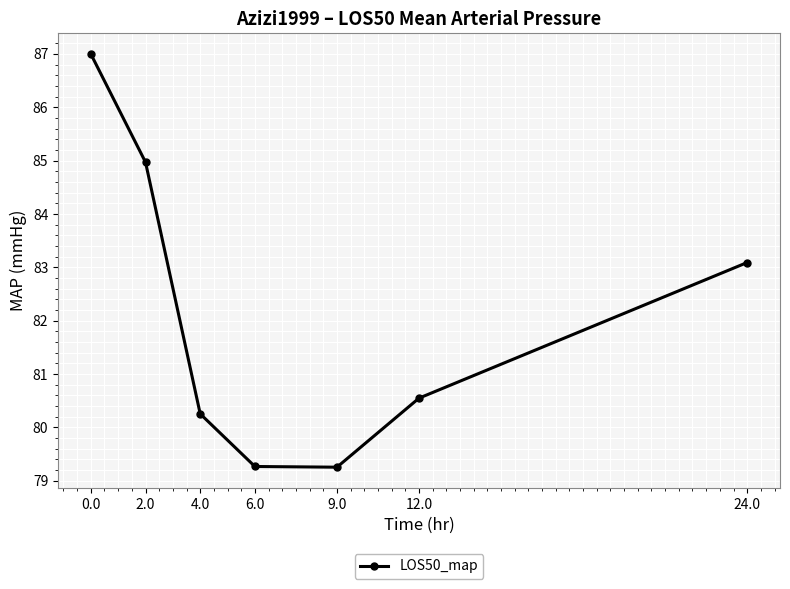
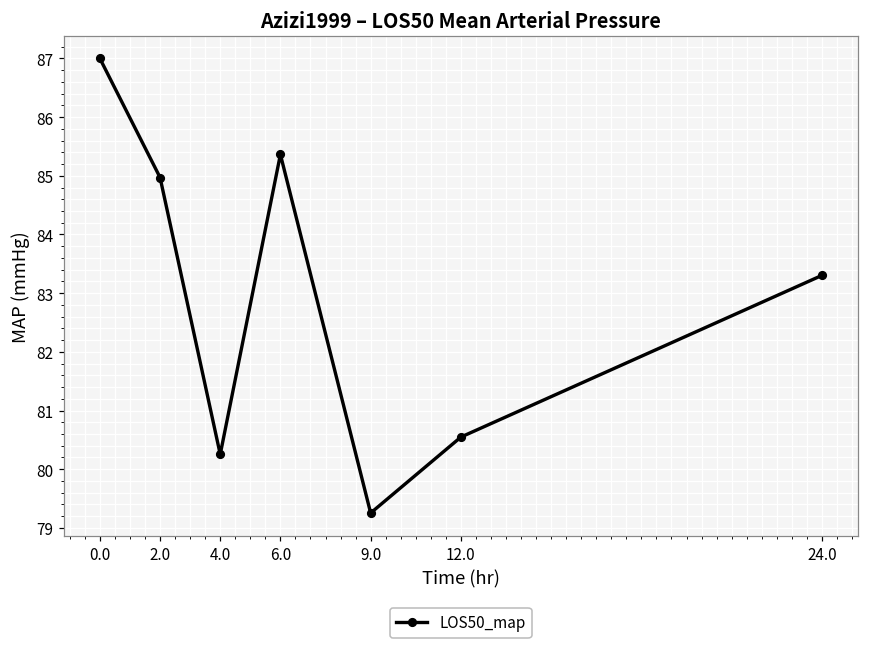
6.0: 79.3 -> 85.4
24.0: 83.1 -> 83.3
